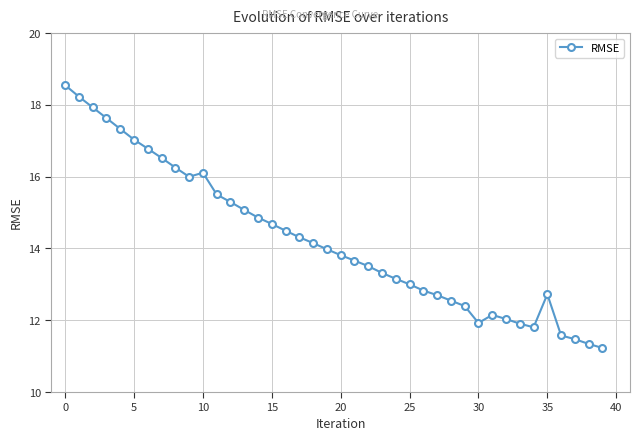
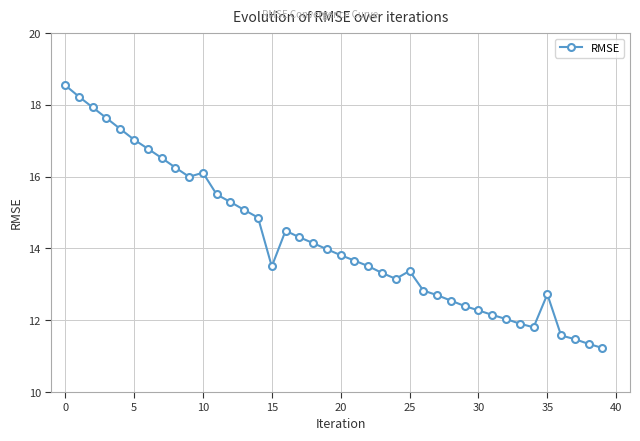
15: 14.7 -> 13.5
25: 13.0 -> 13.4
30: 11.9 -> 12.3
